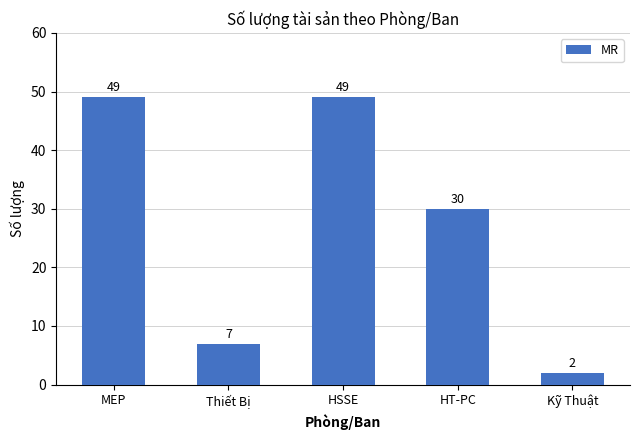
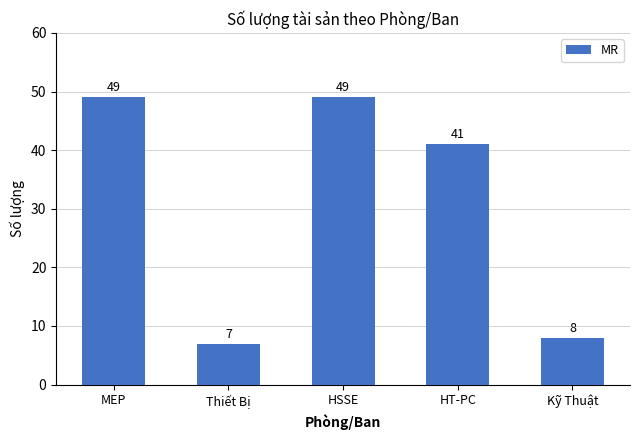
HT-PC: 30 -> 41
Kỹ Thuật: 2 -> 8
